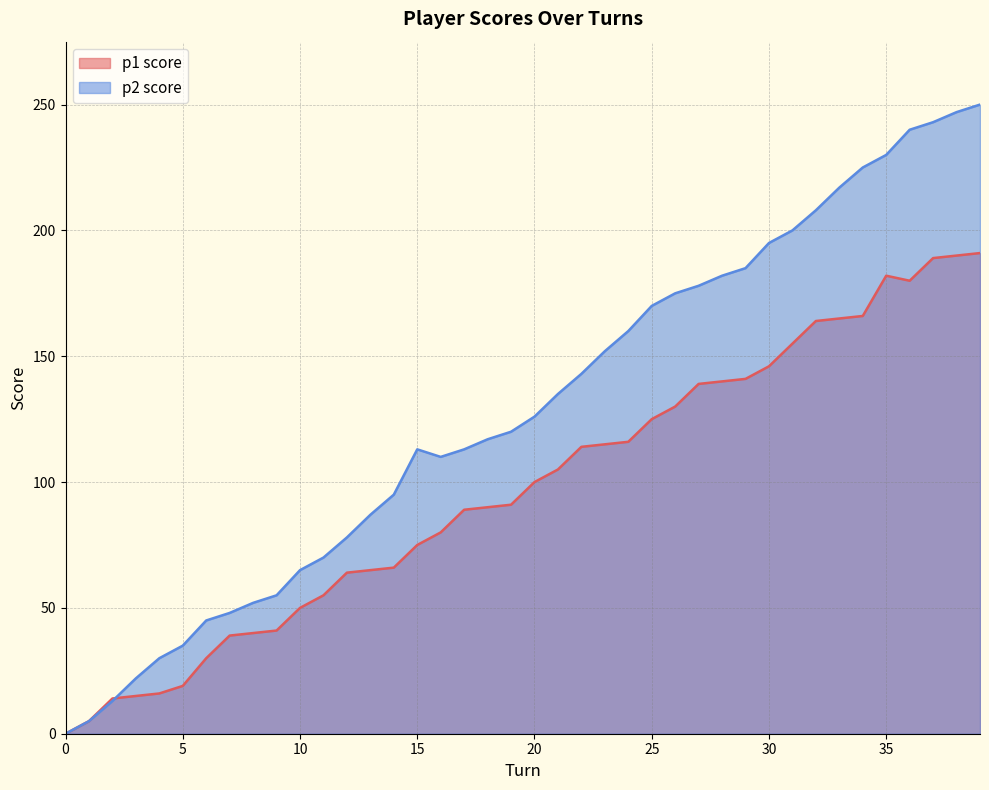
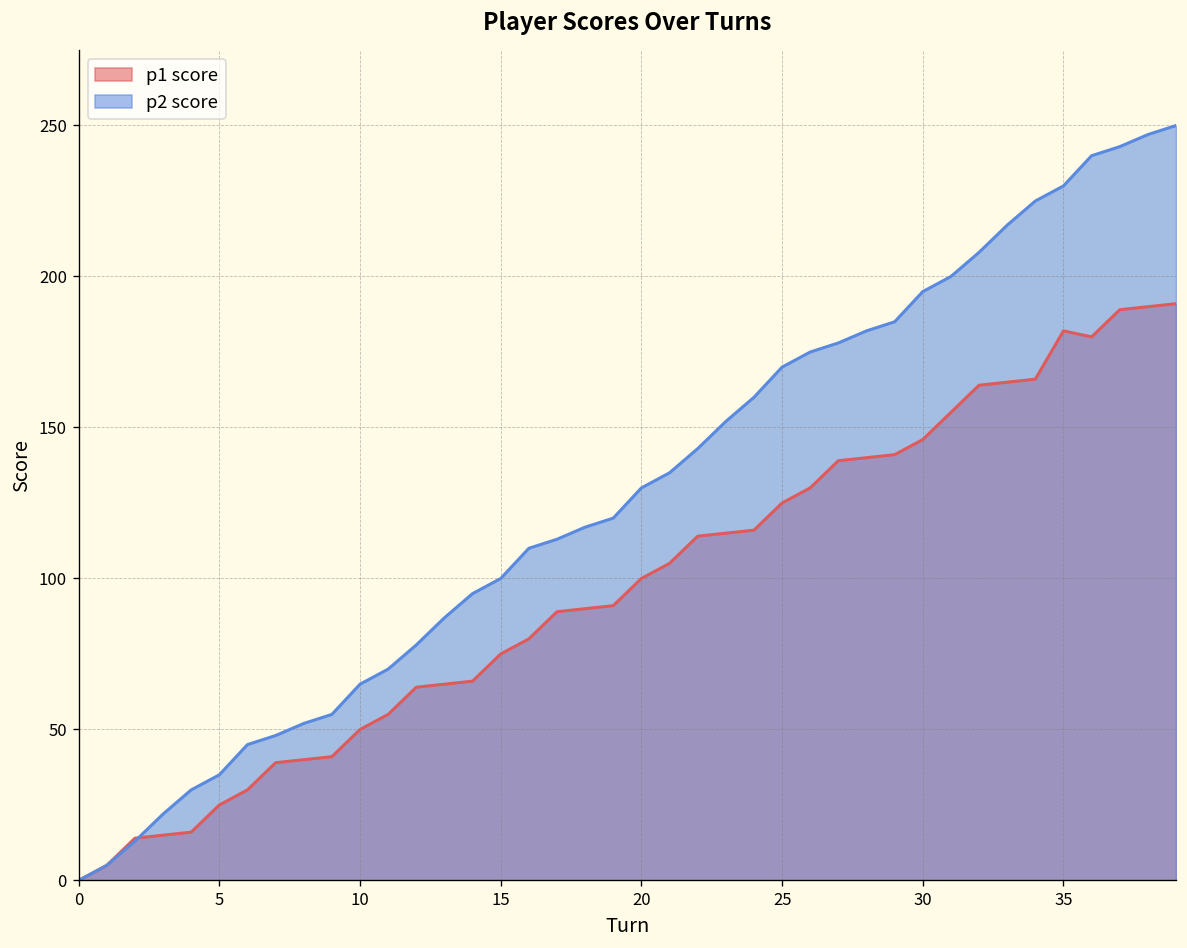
p1 score, 5: 19 -> 25
p2 score, 15: 113 -> 100
p2 score, 20: 126 -> 130
